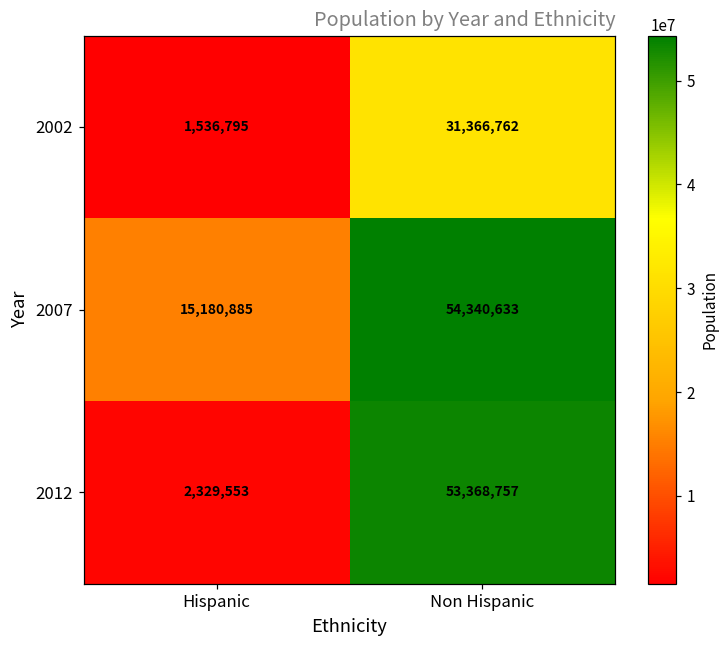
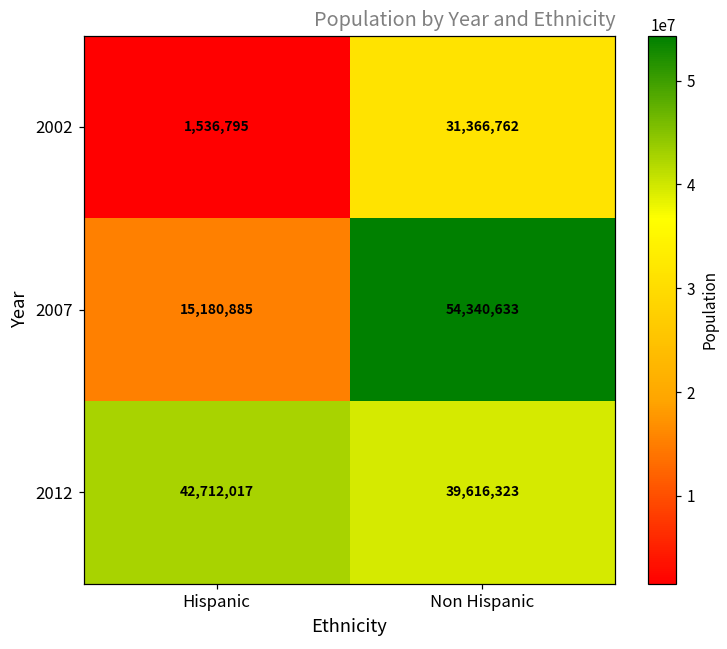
2012, Hispanic: 2,329,553 -> 42,712,017
2012, Non Hispanic: 53,368,757 -> 39,616,323
